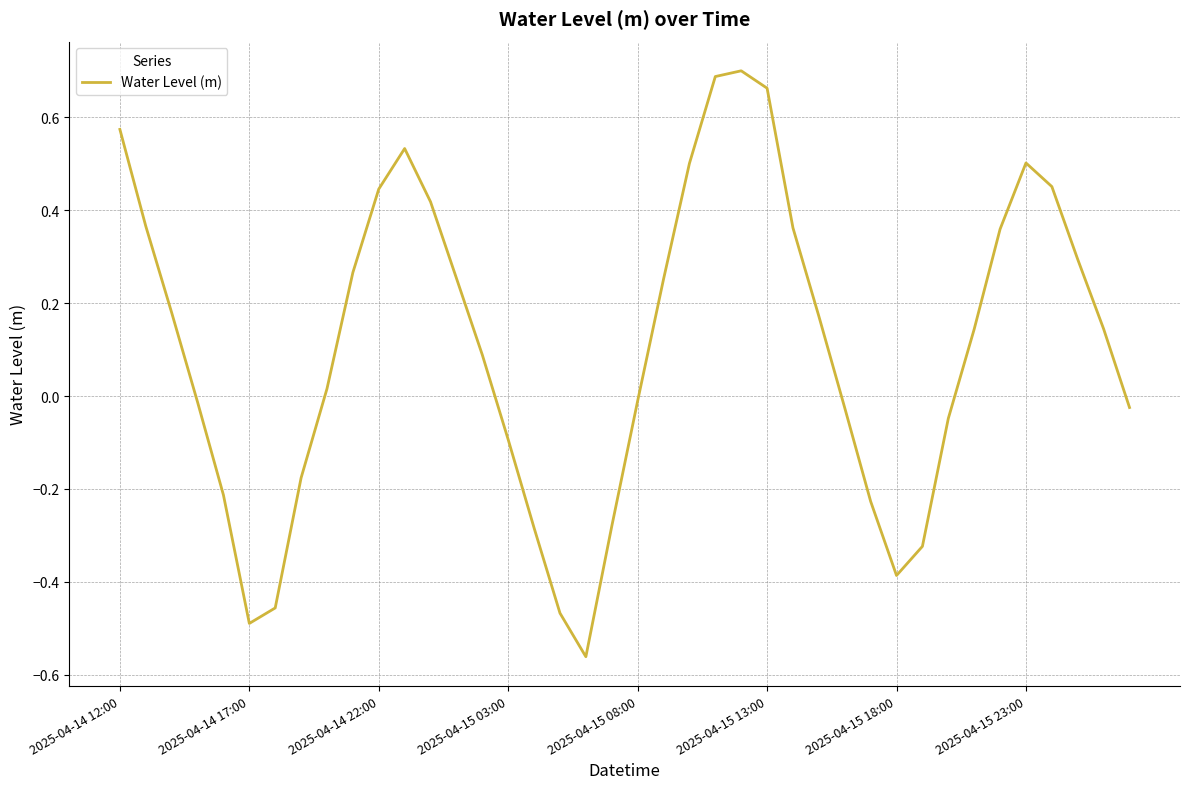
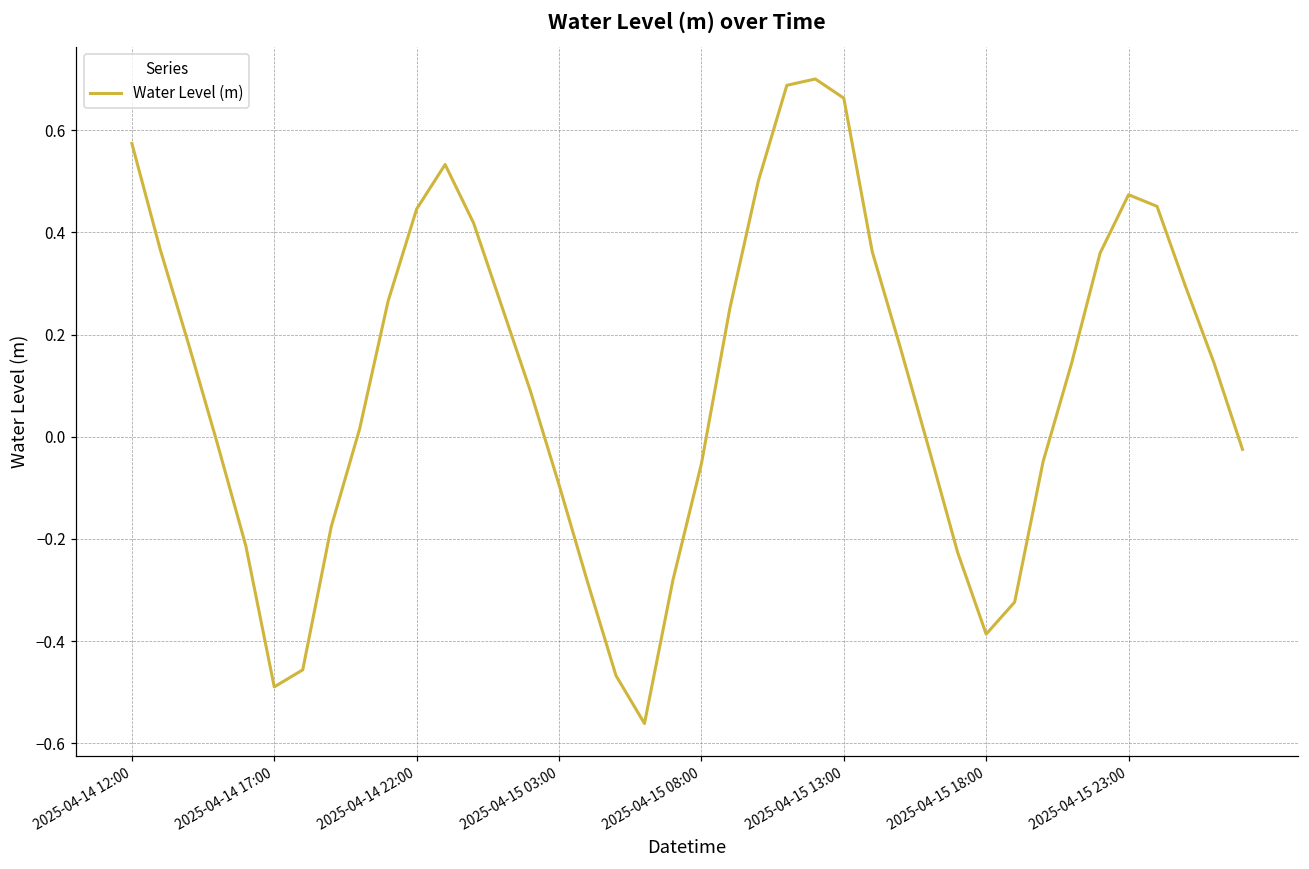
2025-04-15 08:00: -0.01 -> -0.05
2025-04-15 23:00: 0.50 -> 0.47
